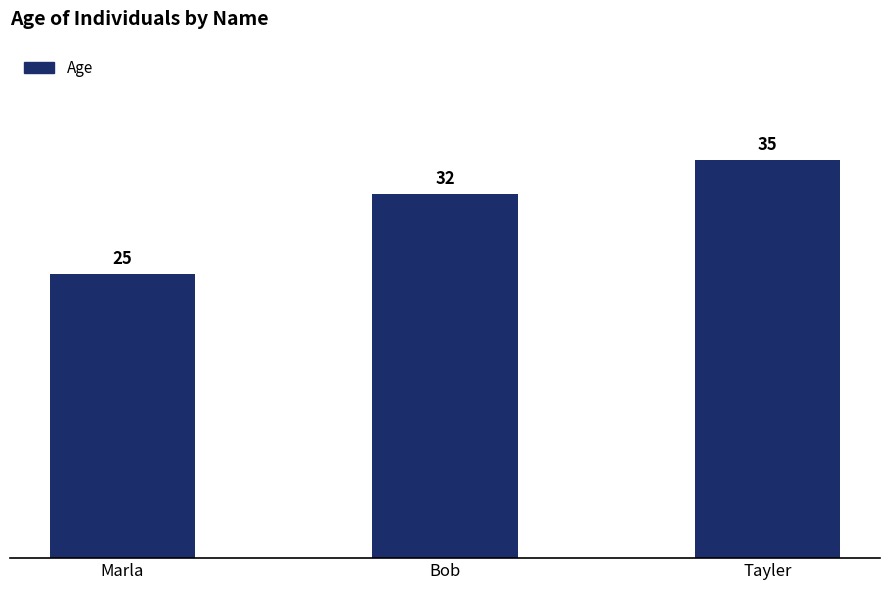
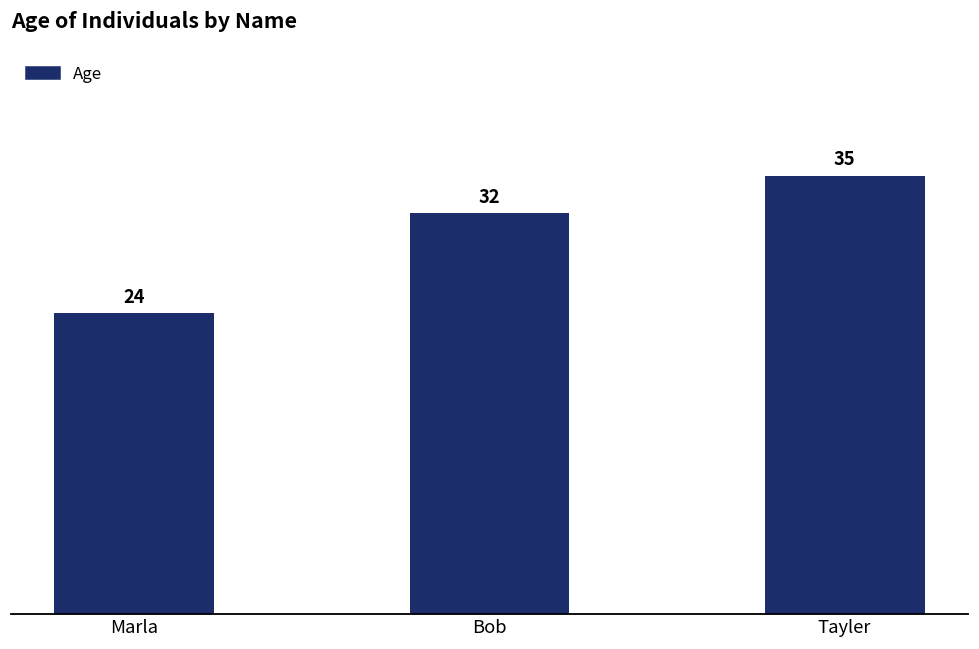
Marla: 25 -> 24
